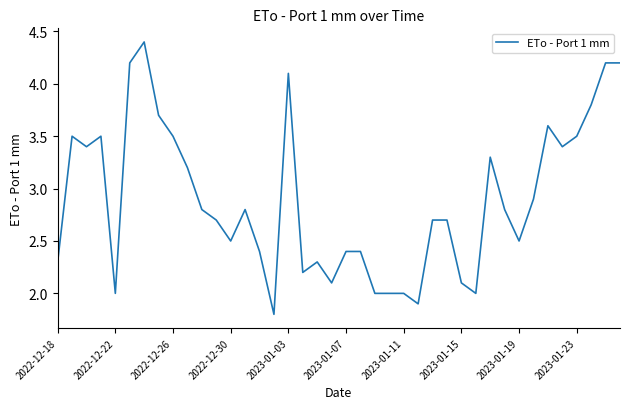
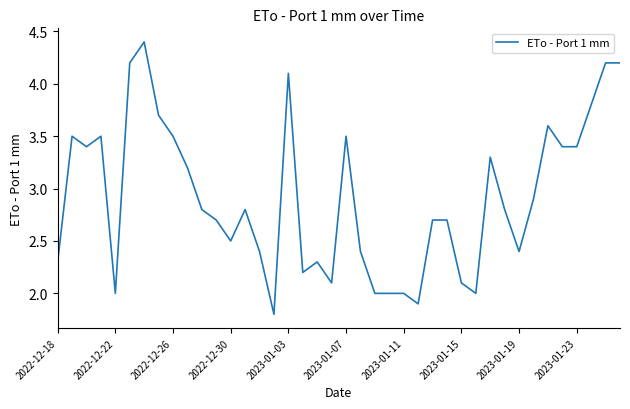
2023-01-07: 2.4 -> 3.5
2023-01-19: 2.5 -> 2.4
2023-01-23: 3.5 -> 3.4
